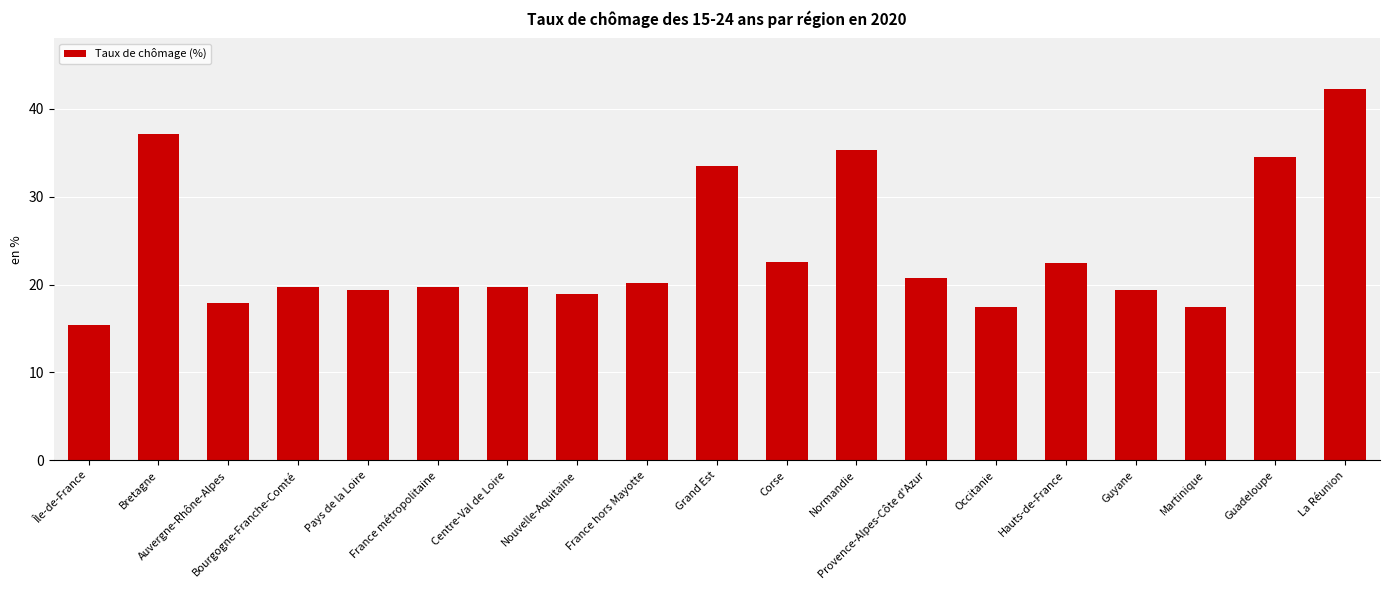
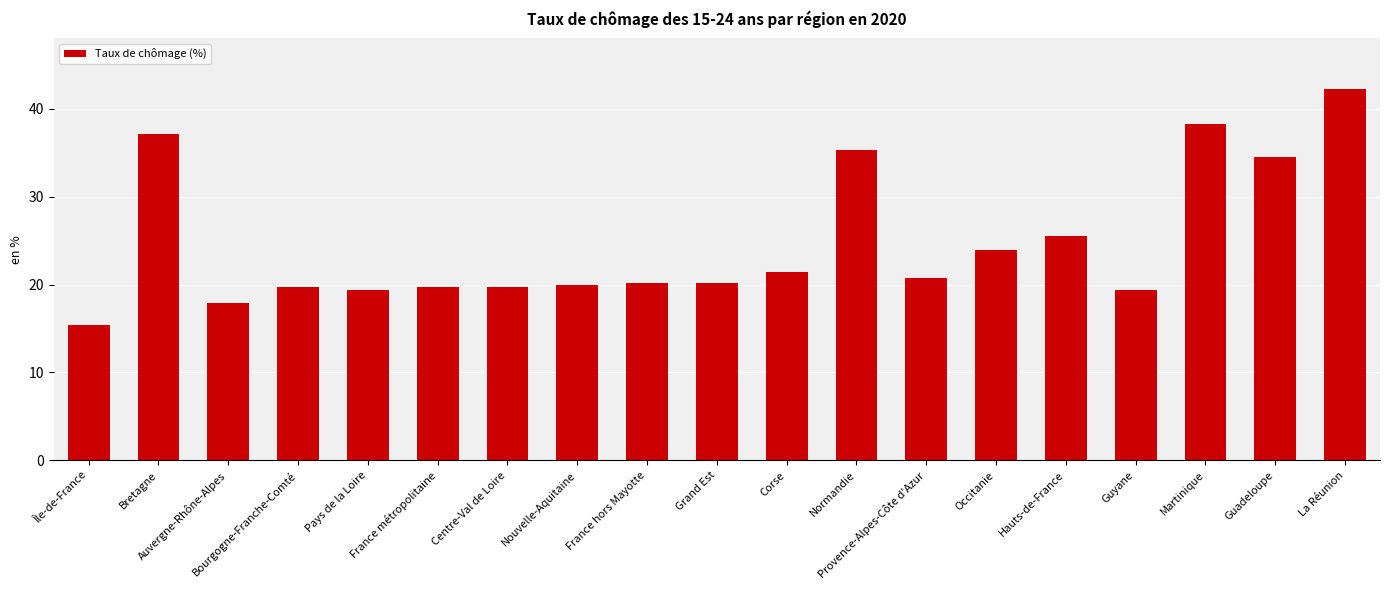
Nouvelle-Aquitaine: 19 -> 20
Grand Est: 34 -> 20
Corse: 23 -> 21
Occitanie: 18 -> 24
Hauts-de-France: 22 -> 26
Martinique: 18 -> 38
